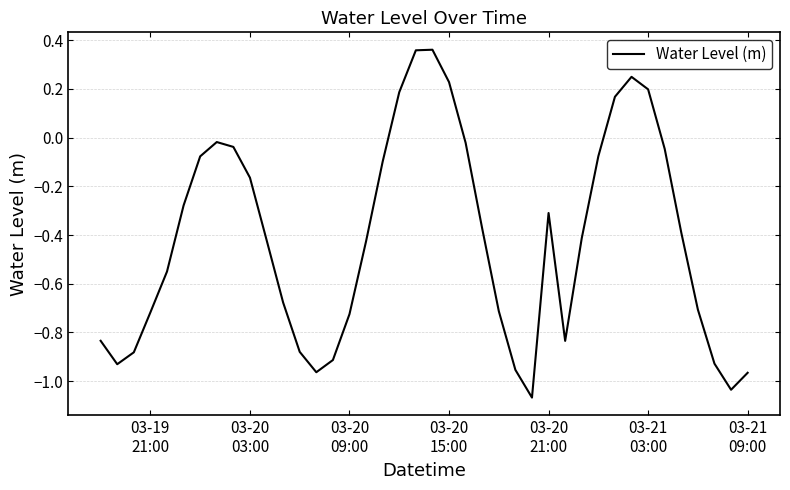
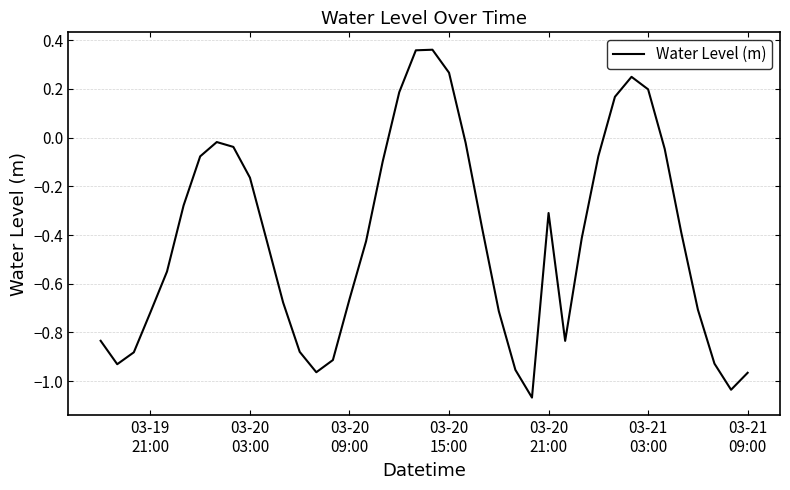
03-20 09:00: -0.72 -> -0.66
03-20 15:00: 0.23 -> 0.27
